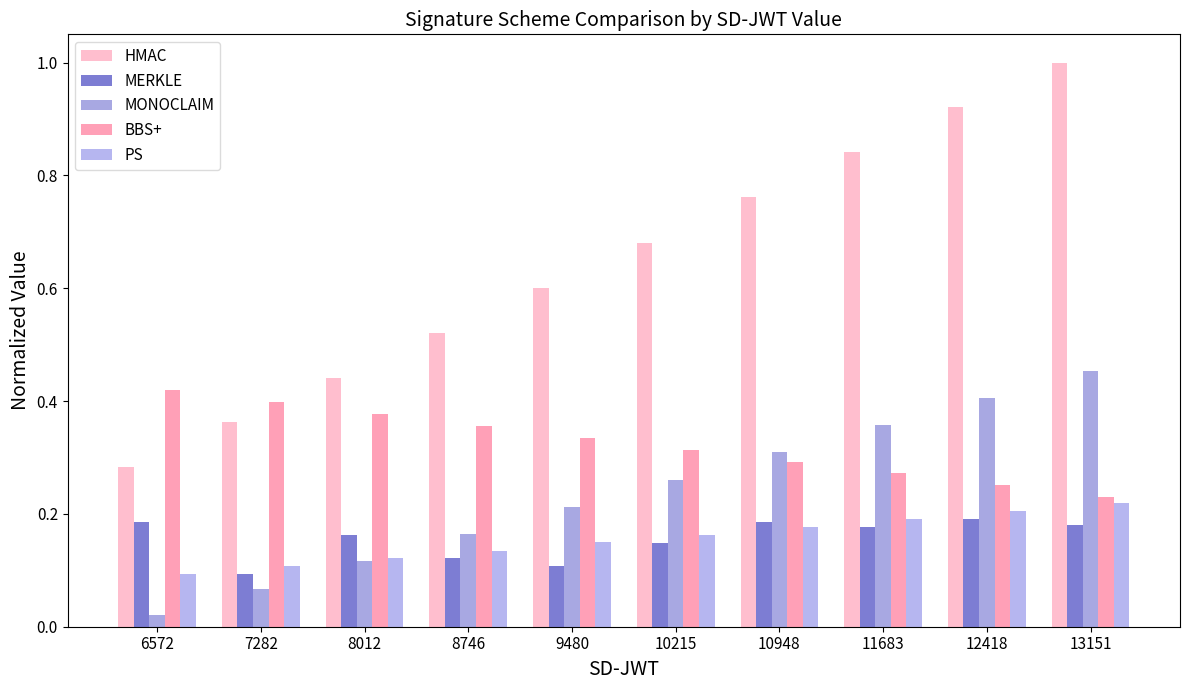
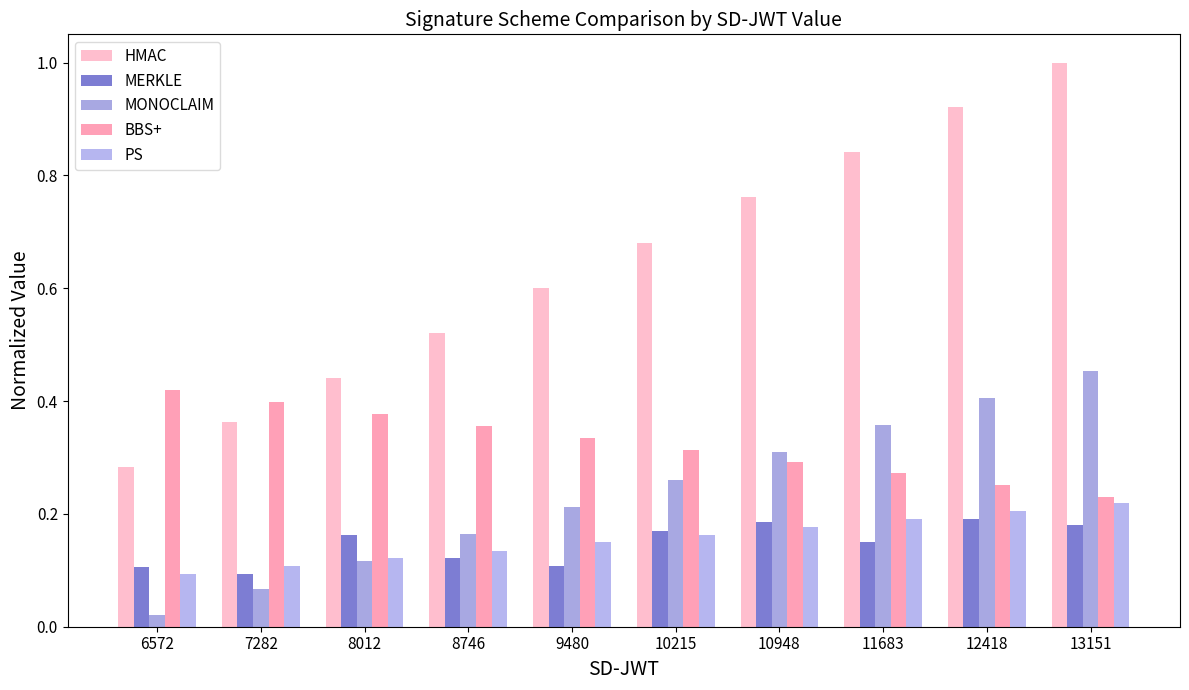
MERKLE, 6572: 0.19 -> 0.11
MERKLE, 10215: 0.15 -> 0.17
MERKLE, 11683: 0.18 -> 0.15
